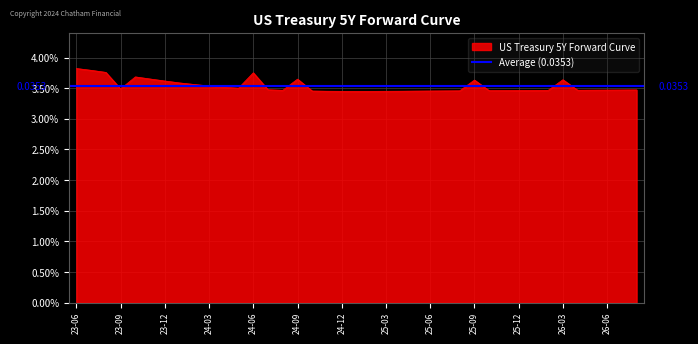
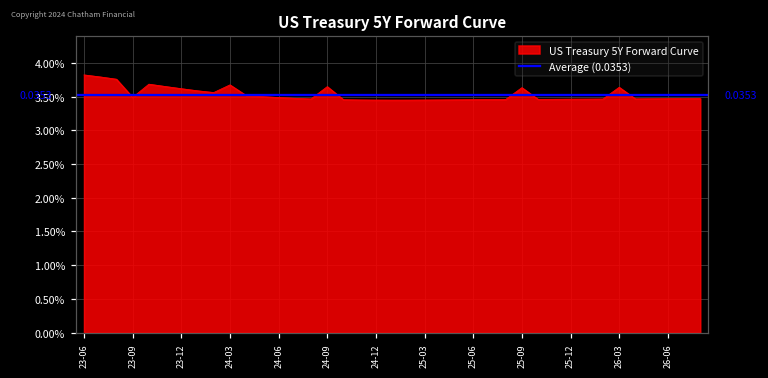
24-03: 3.5% -> 3.7%
24-06: 3.8% -> 3.5%
